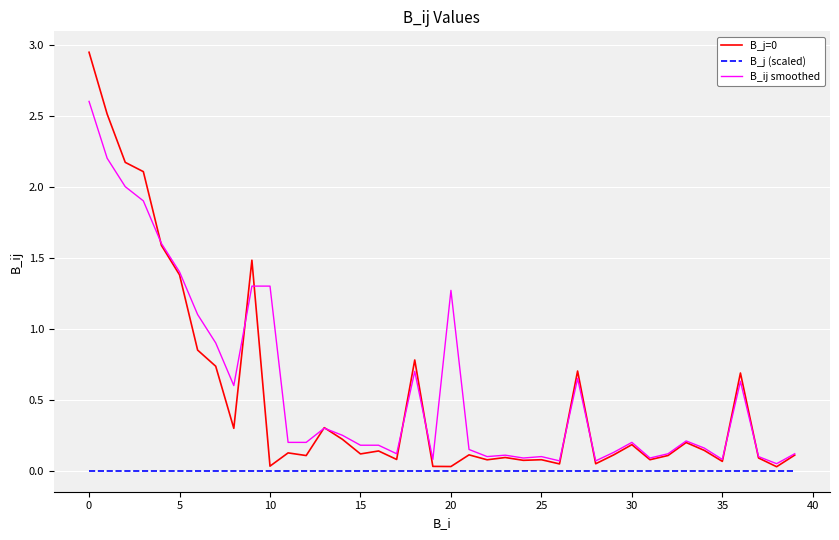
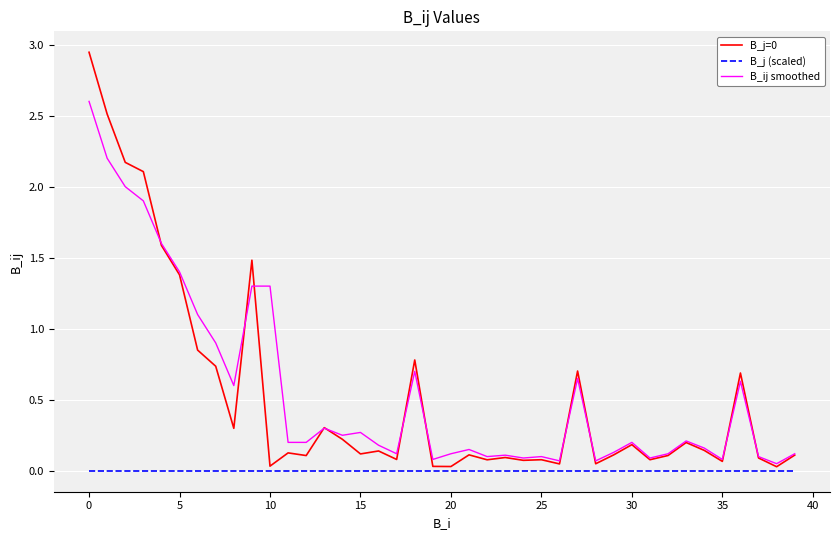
B_ij smoothed, 15: 0.18 -> 0.27
B_ij smoothed, 20: 1.27 -> 0.12
